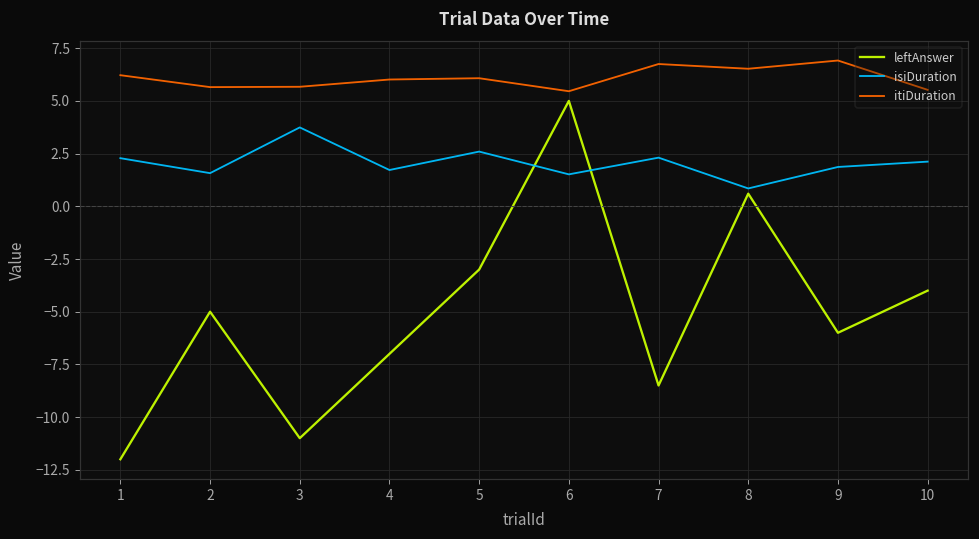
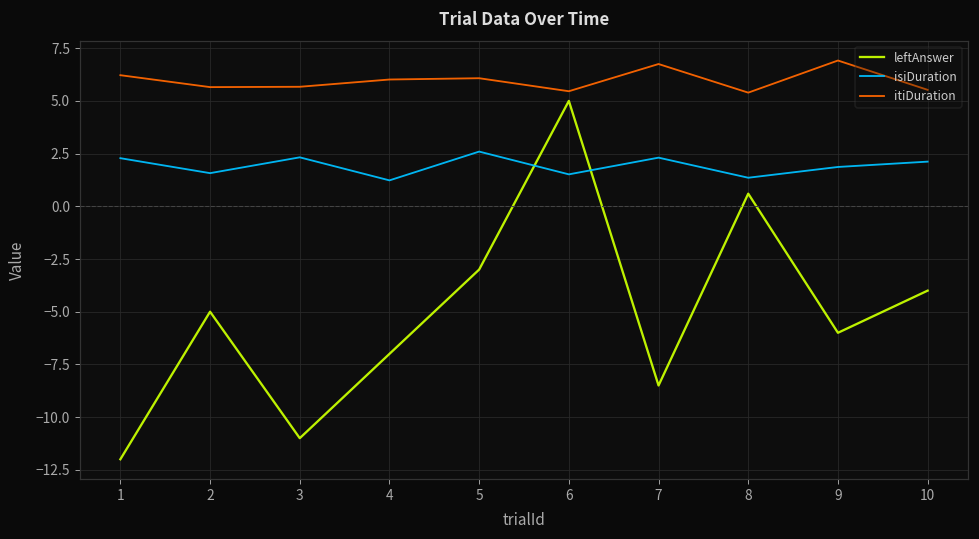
isiDuration, 3: 3.7 -> 2.3
isiDuration, 4: 1.7 -> 1.2
isiDuration, 8: 0.8 -> 1.4
itiDuration, 8: 6.5 -> 5.4
